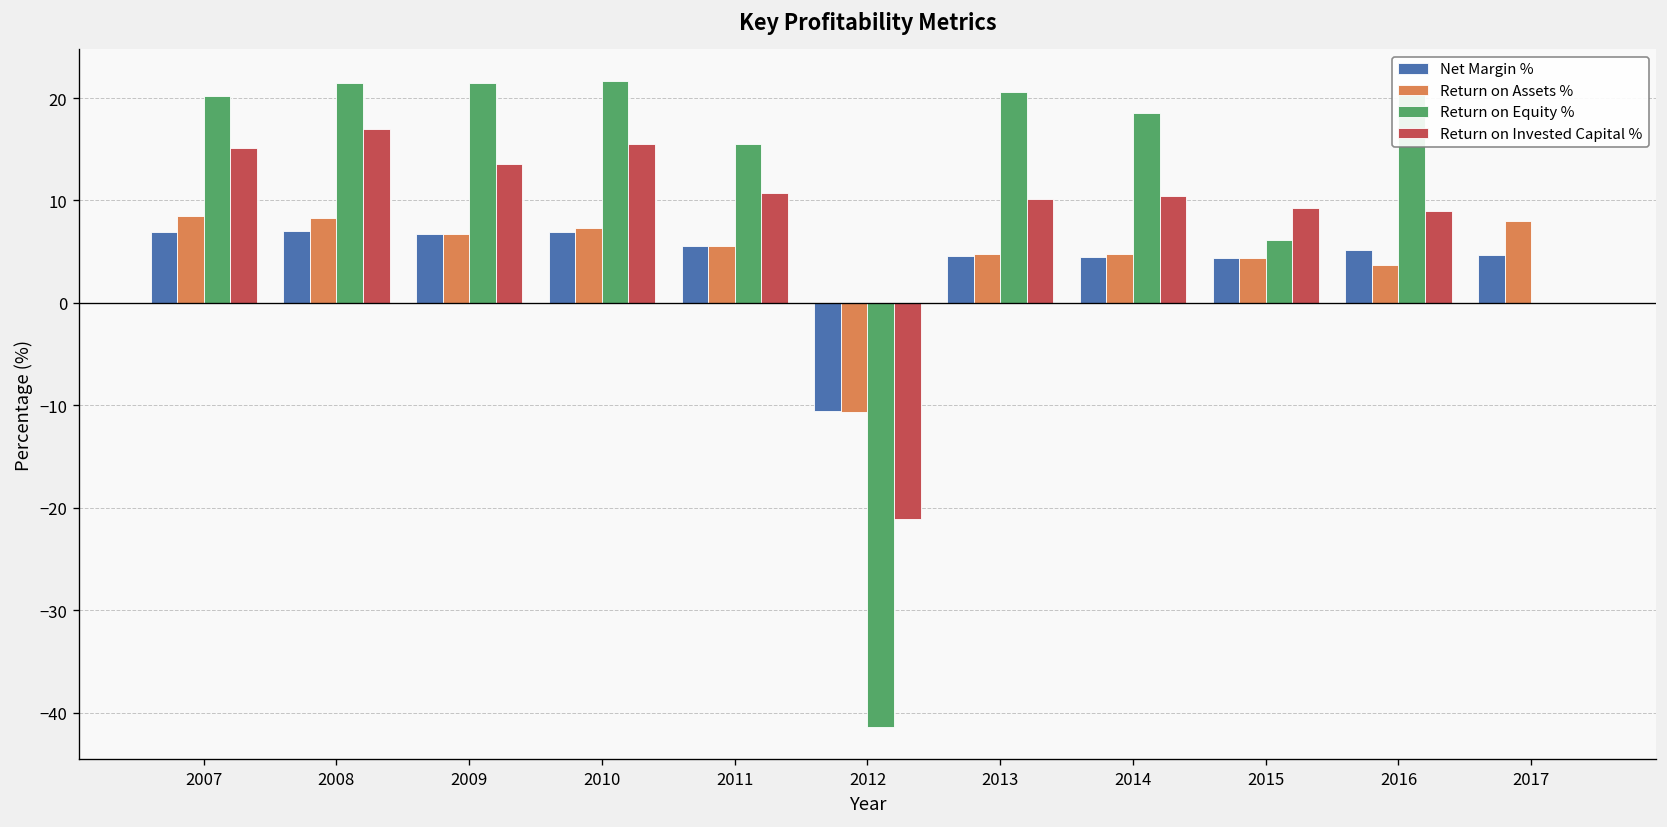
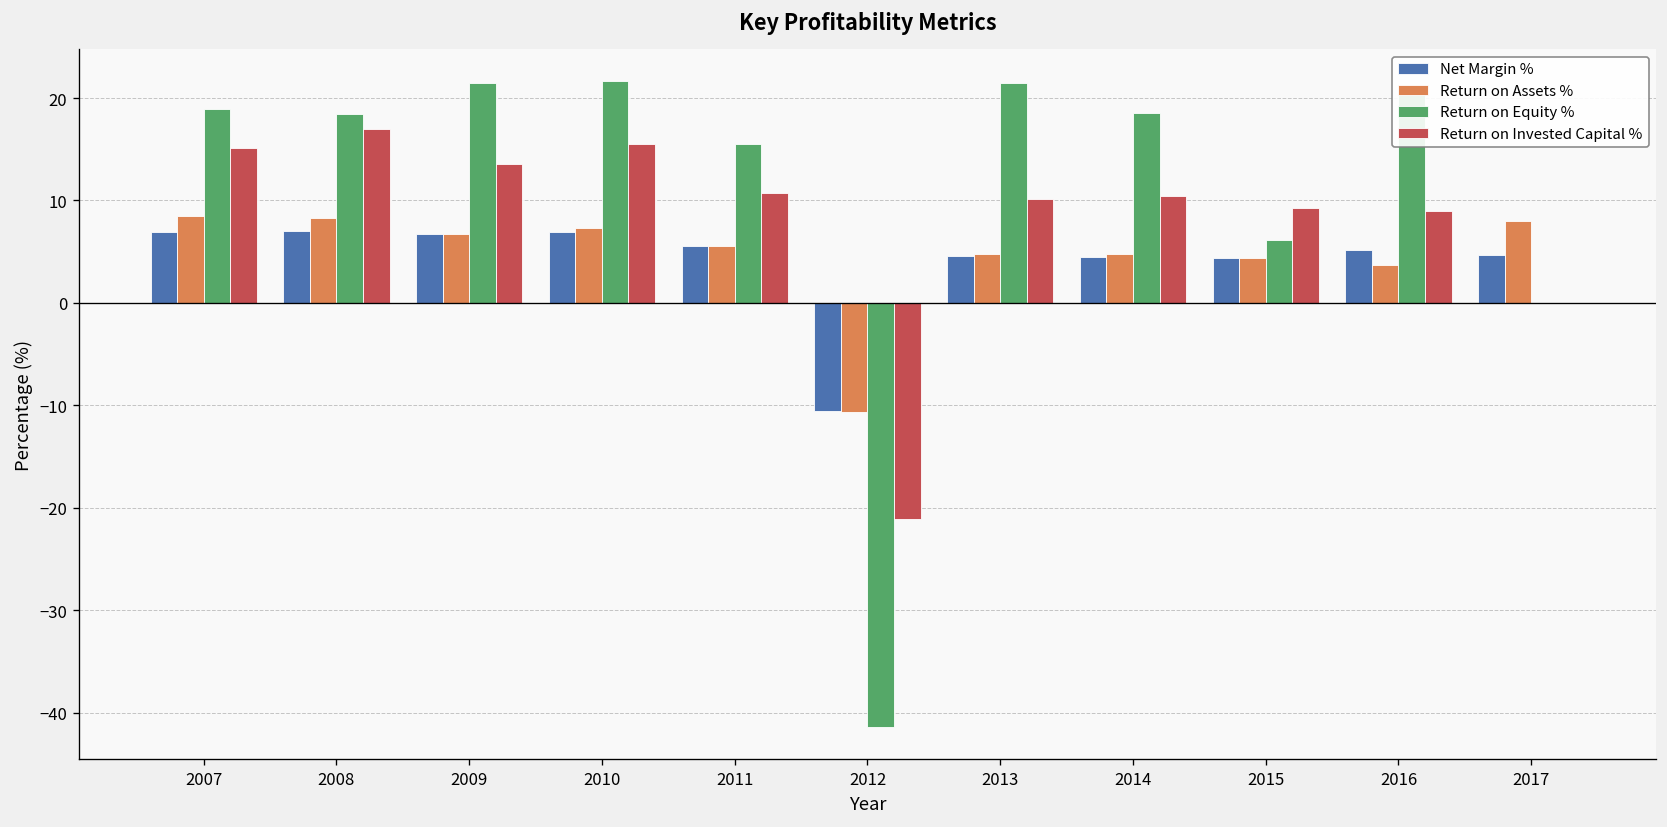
Return on Equity %, 2007: 20 -> 19
Return on Equity %, 2008: 22 -> 18
Return on Equity %, 2013: 21 -> 22
